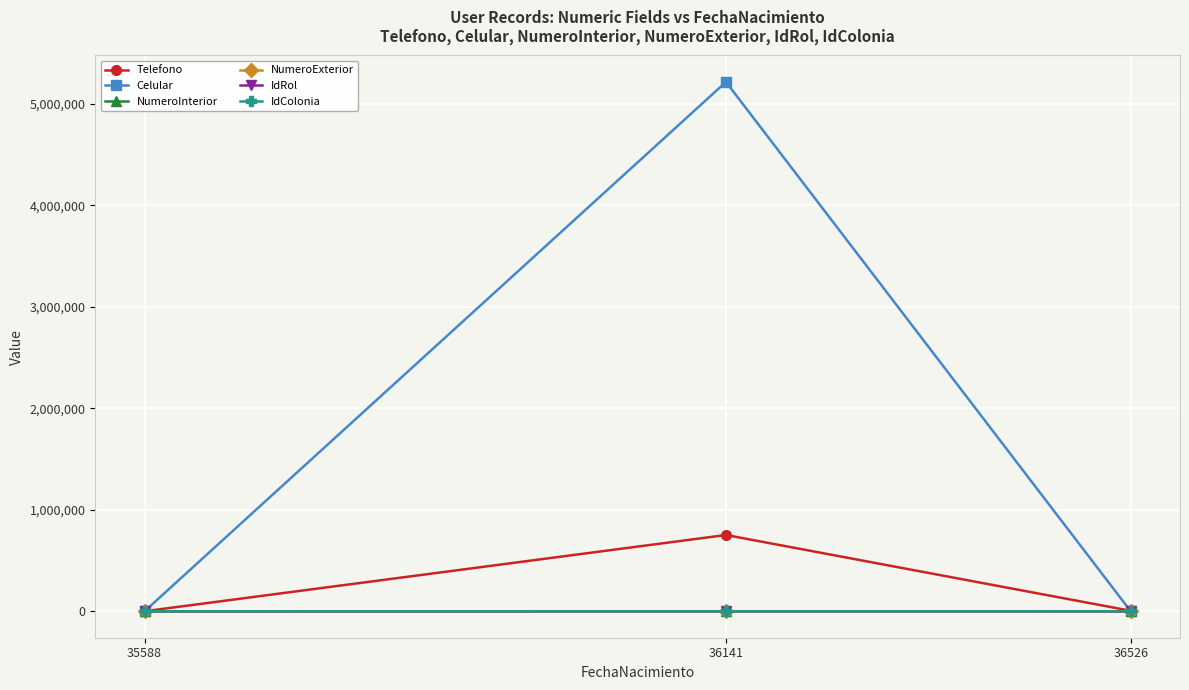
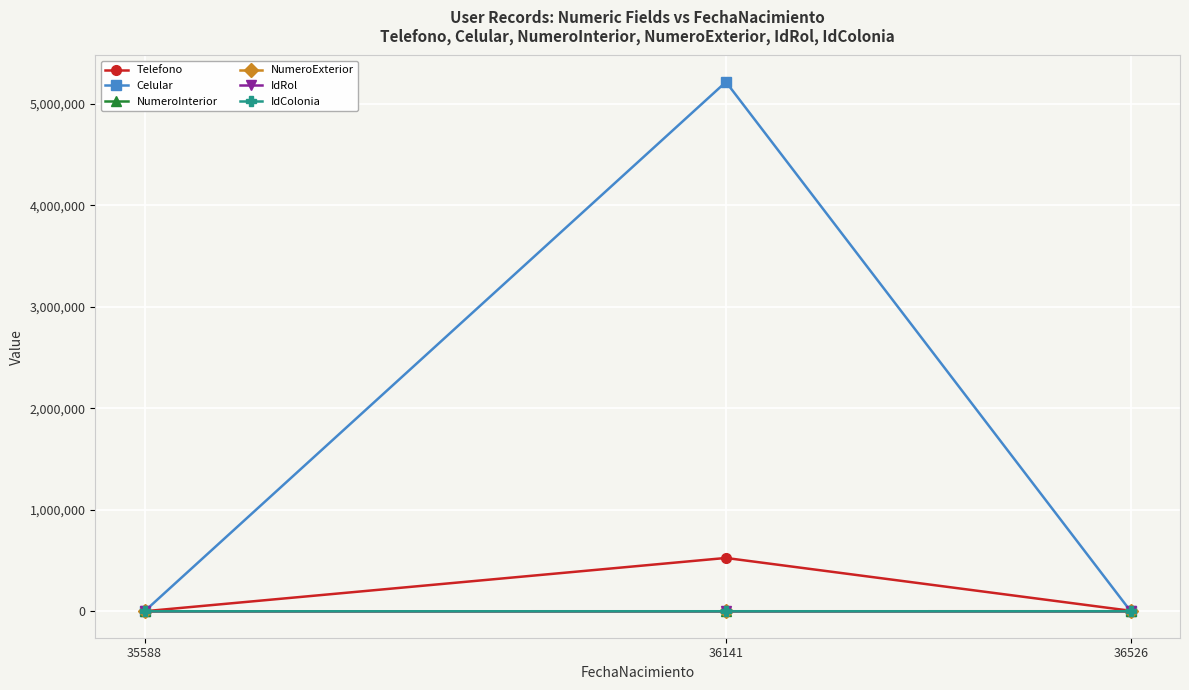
Telefono, 36141: 750,000 -> 530,000
